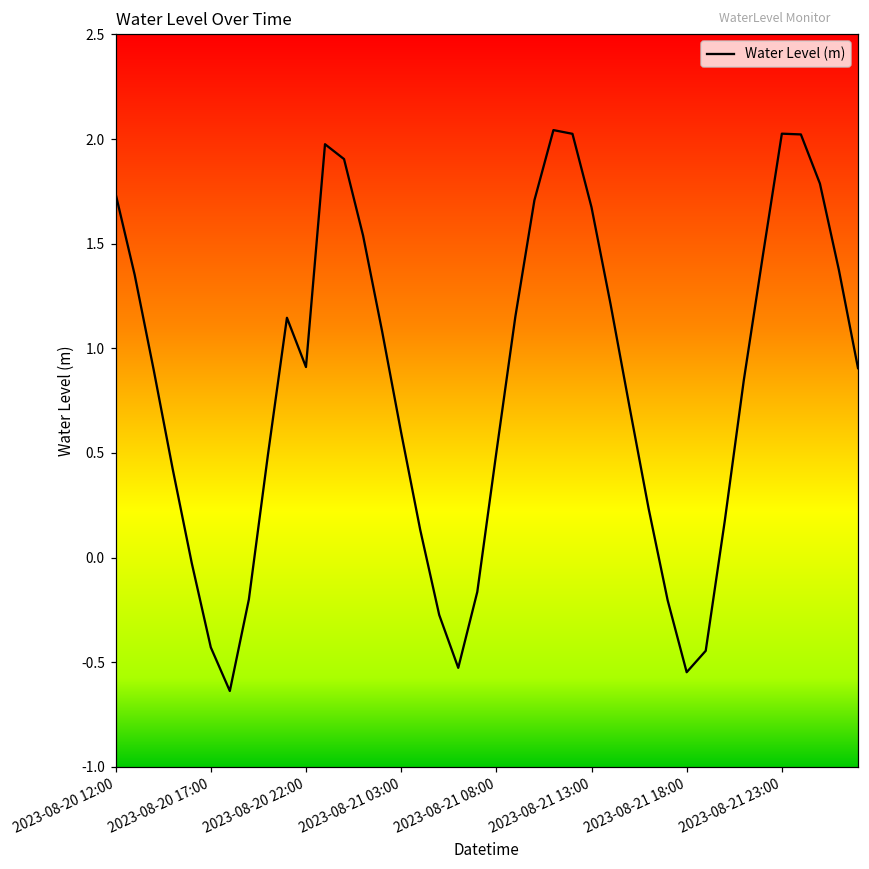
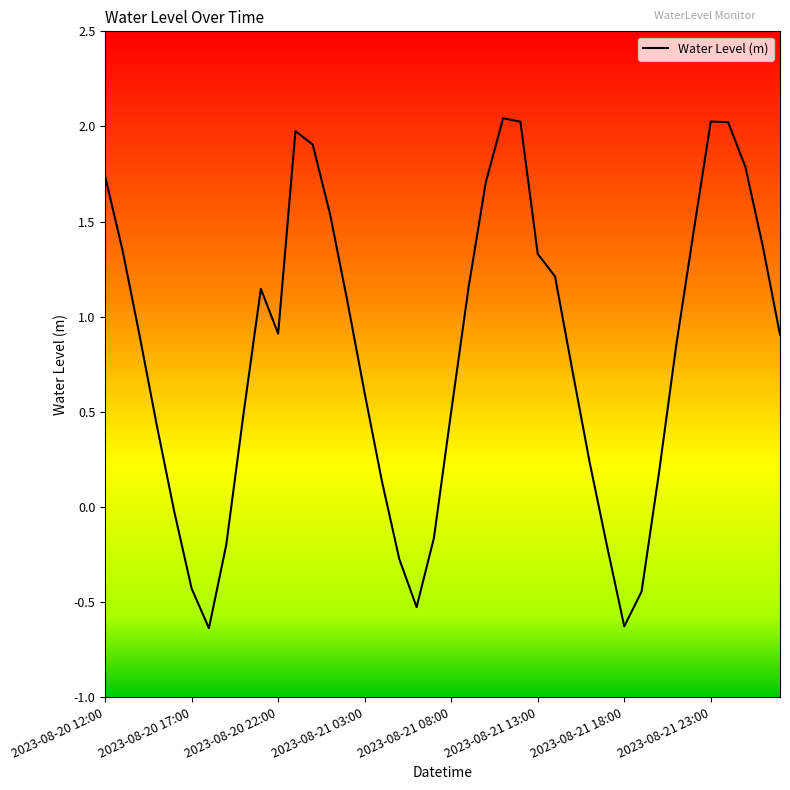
2023-08-21 13:00: 1.67 -> 1.33
2023-08-21 18:00: -0.55 -> -0.63
